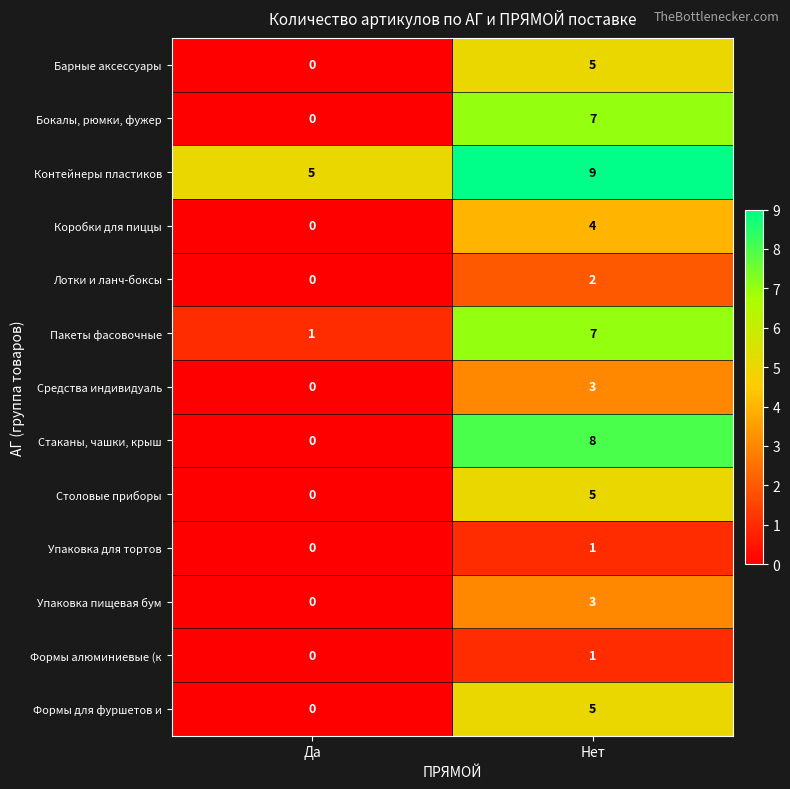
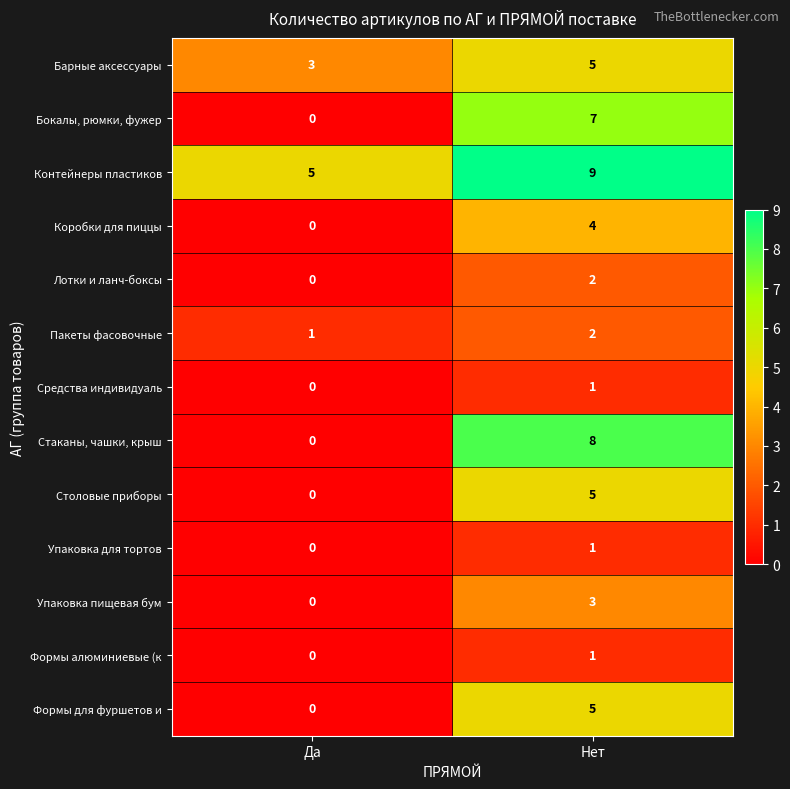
Барные аксессуары, Да: 0 -> 3
Пакеты фасовочные, Нет: 7 -> 2
Средства индивидуаль, Нет: 3 -> 1
